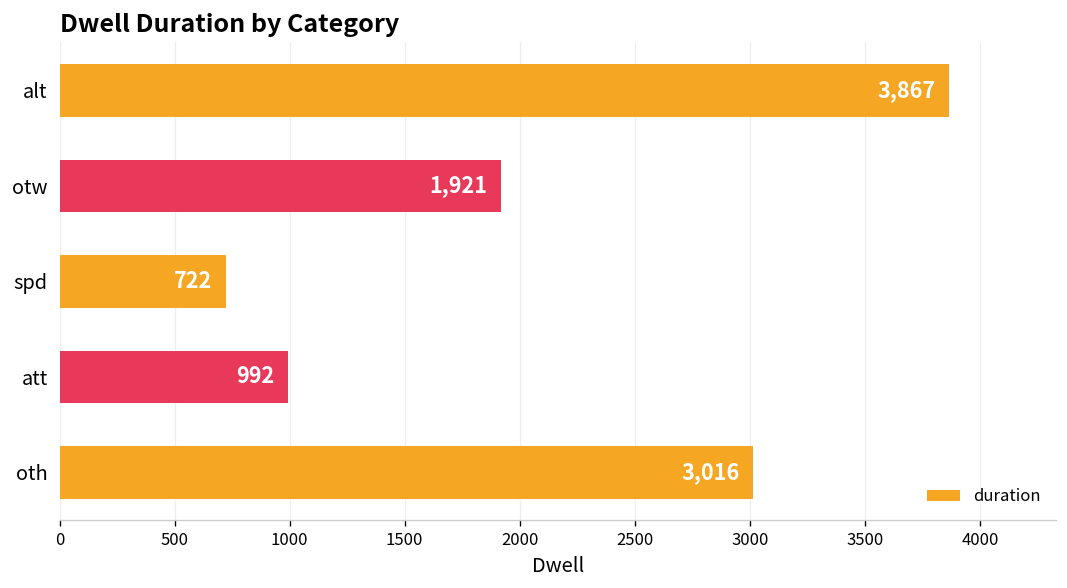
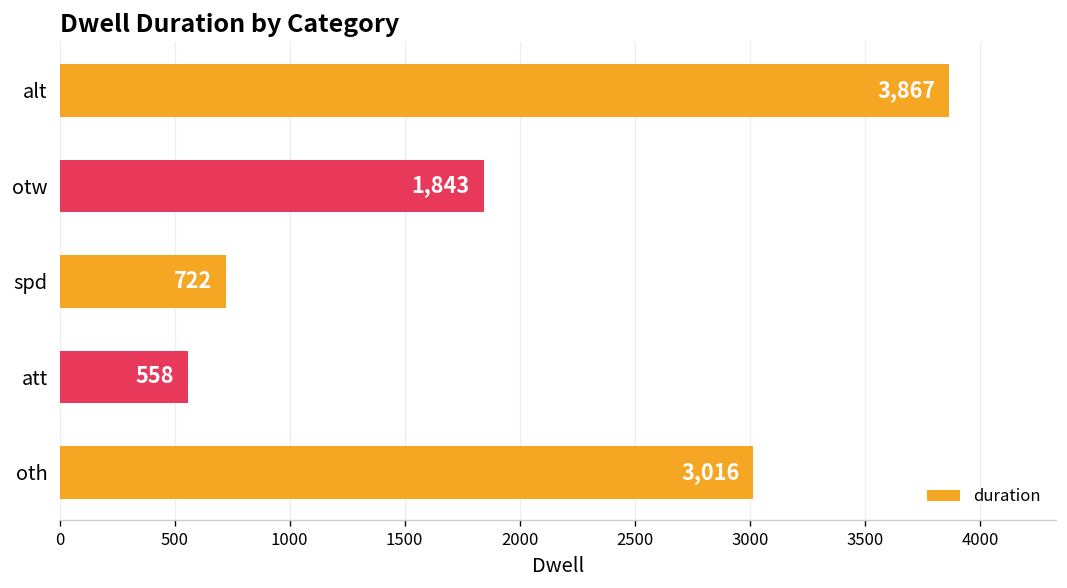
otw: 1,921 -> 1,843
att: 992 -> 558
